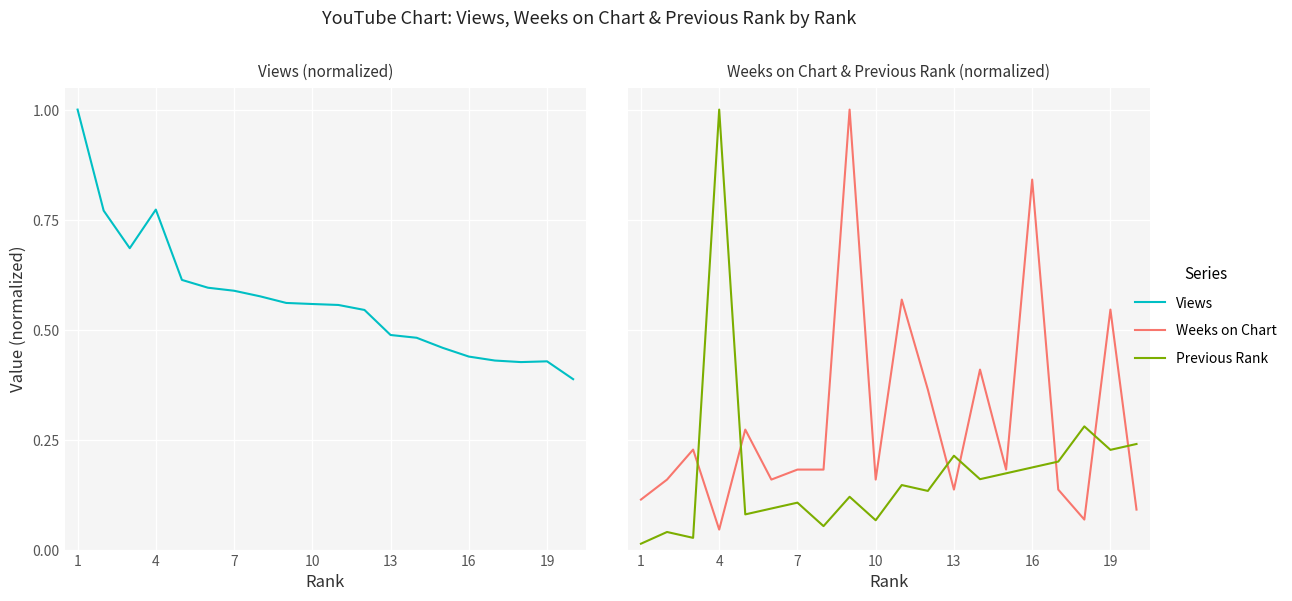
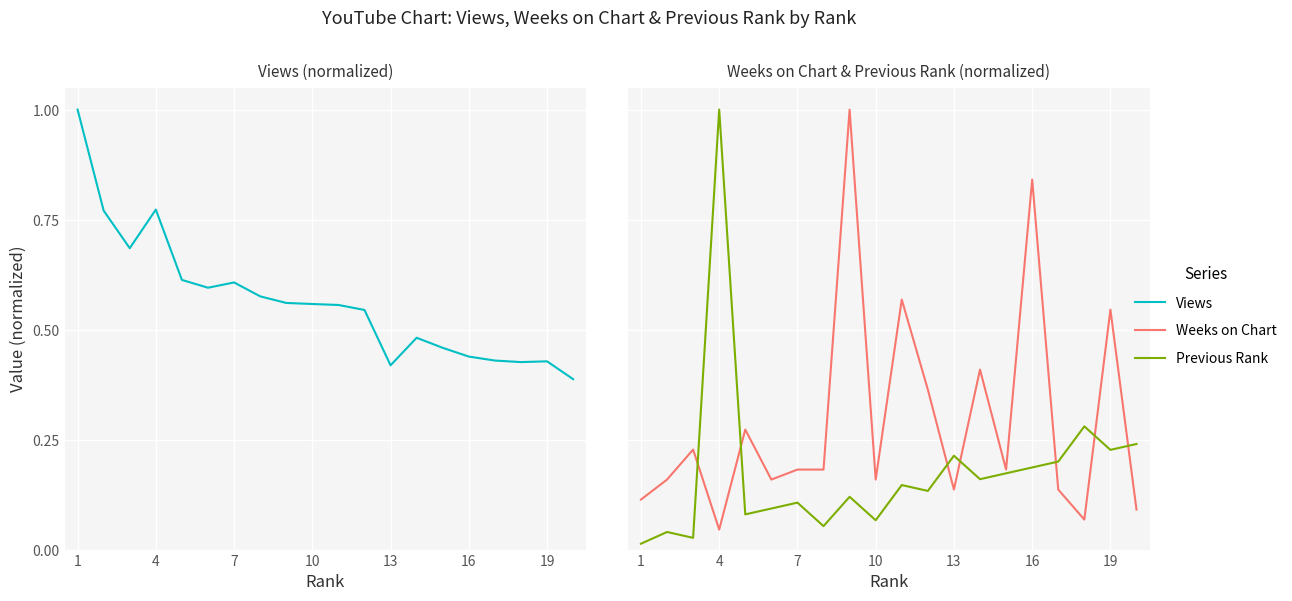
Views (normalized), 7: 0.59 -> 0.61
Views (normalized), 13: 0.49 -> 0.42
